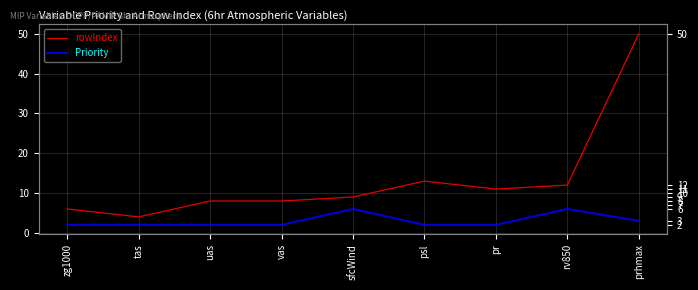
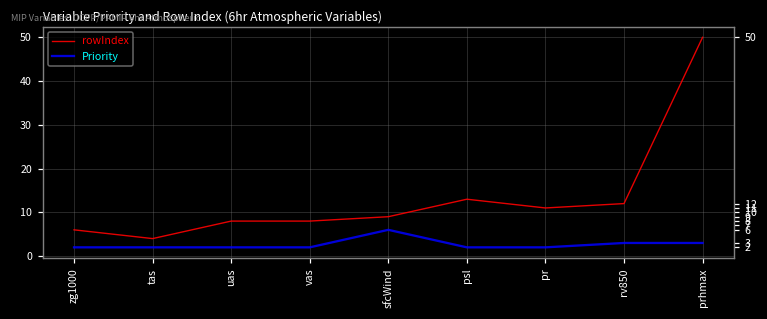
Priority, rv850: 6 -> 3
